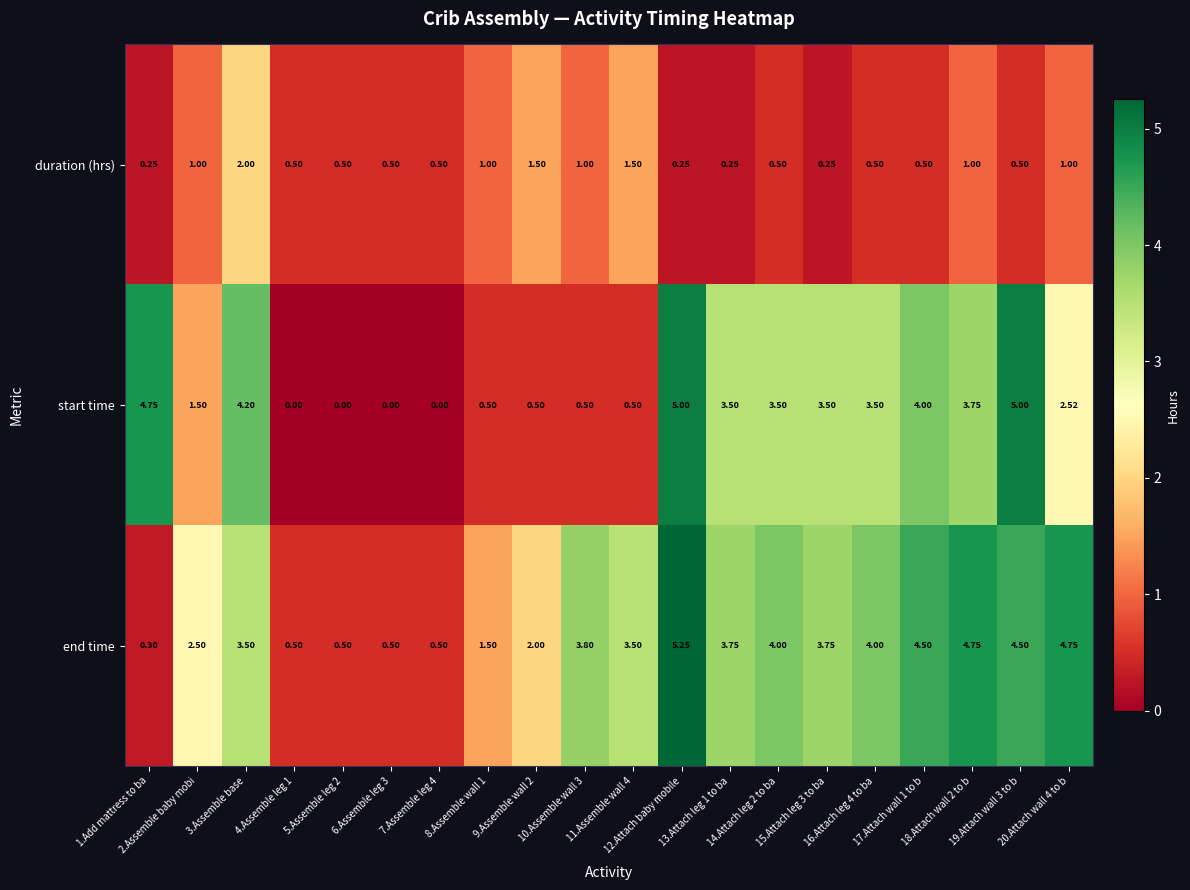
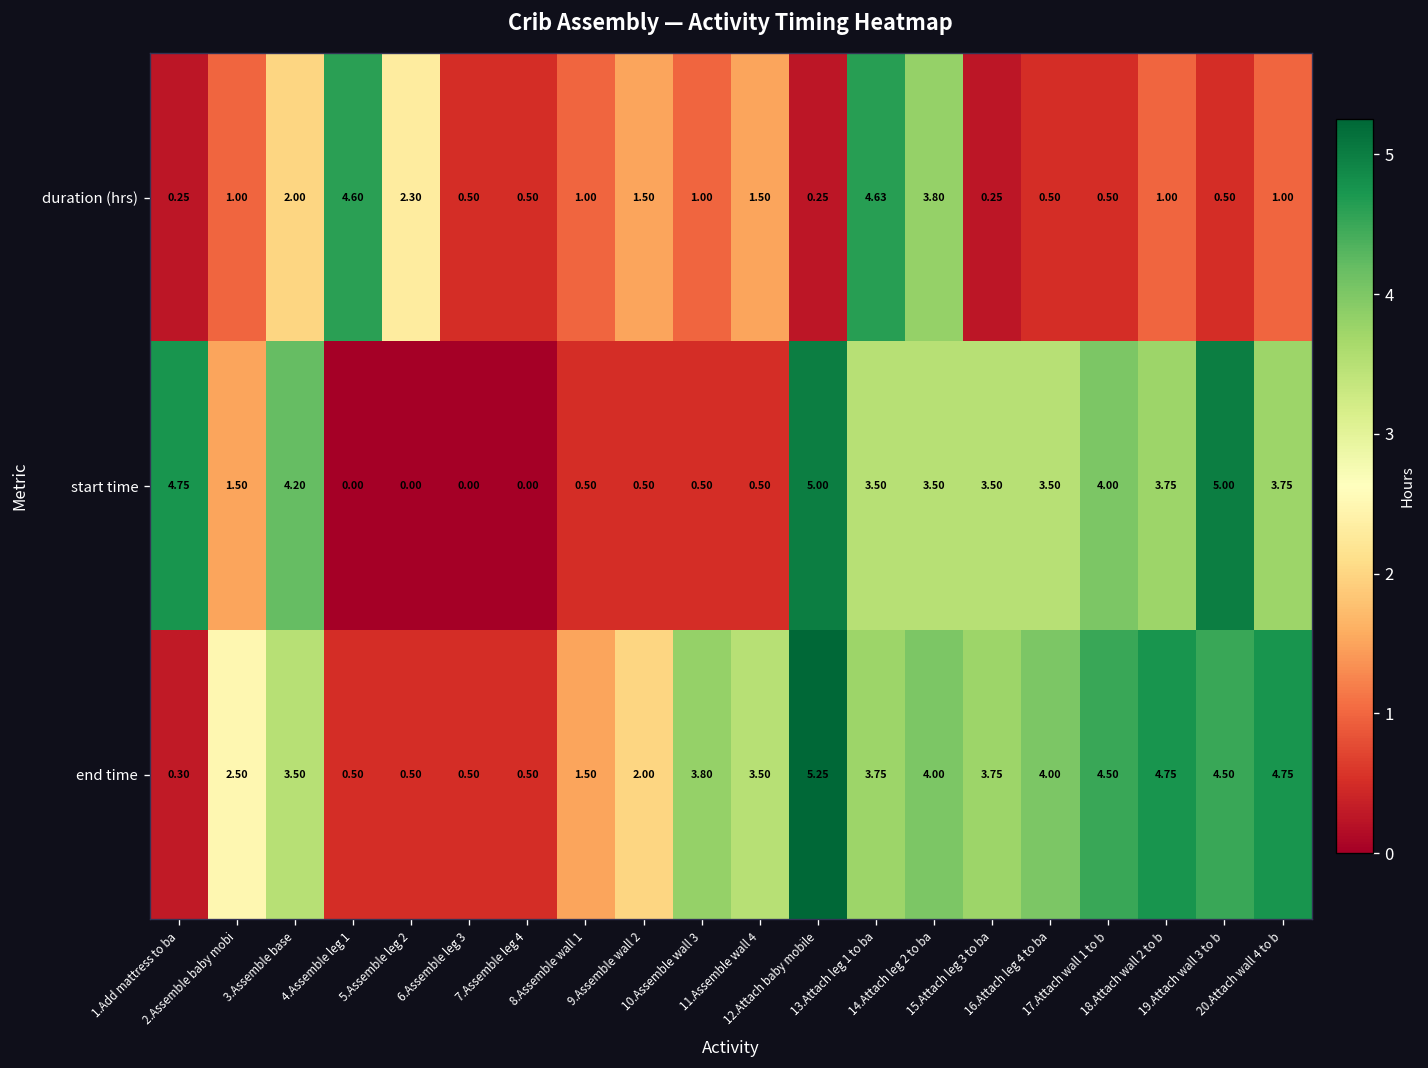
duration (hrs), 4.Assemble leg 1: 0.50 -> 4.60
duration (hrs), 5.Assemble leg 2: 0.50 -> 2.30
duration (hrs), 13.Attach leg 1 to ba: 0.25 -> 4.63
duration (hrs), 14.Attach leg 2 to ba: 0.50 -> 3.80
start time, 20.Attach wall 4 to b: 2.52 -> 3.75
